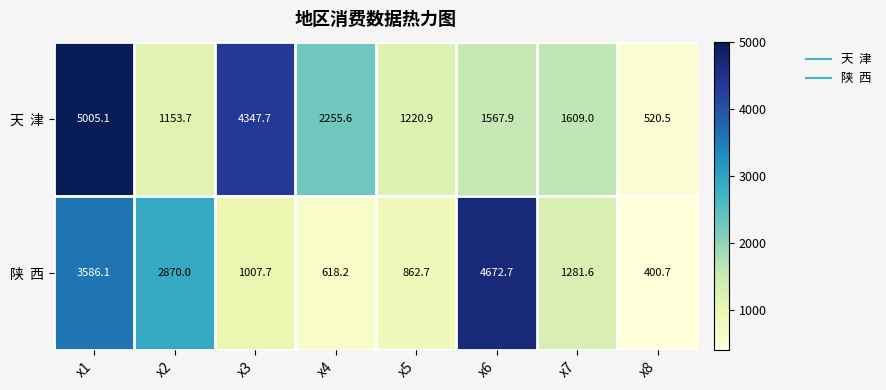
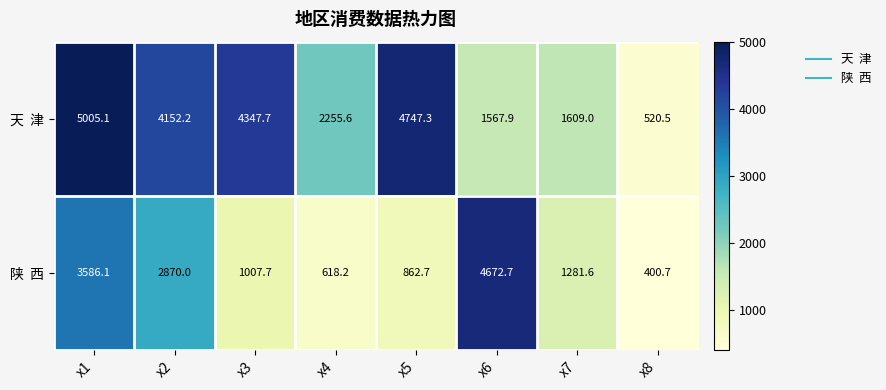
天 津, x2: 1153.7 -> 4152.2
天 津, x5: 1220.9 -> 4747.3
